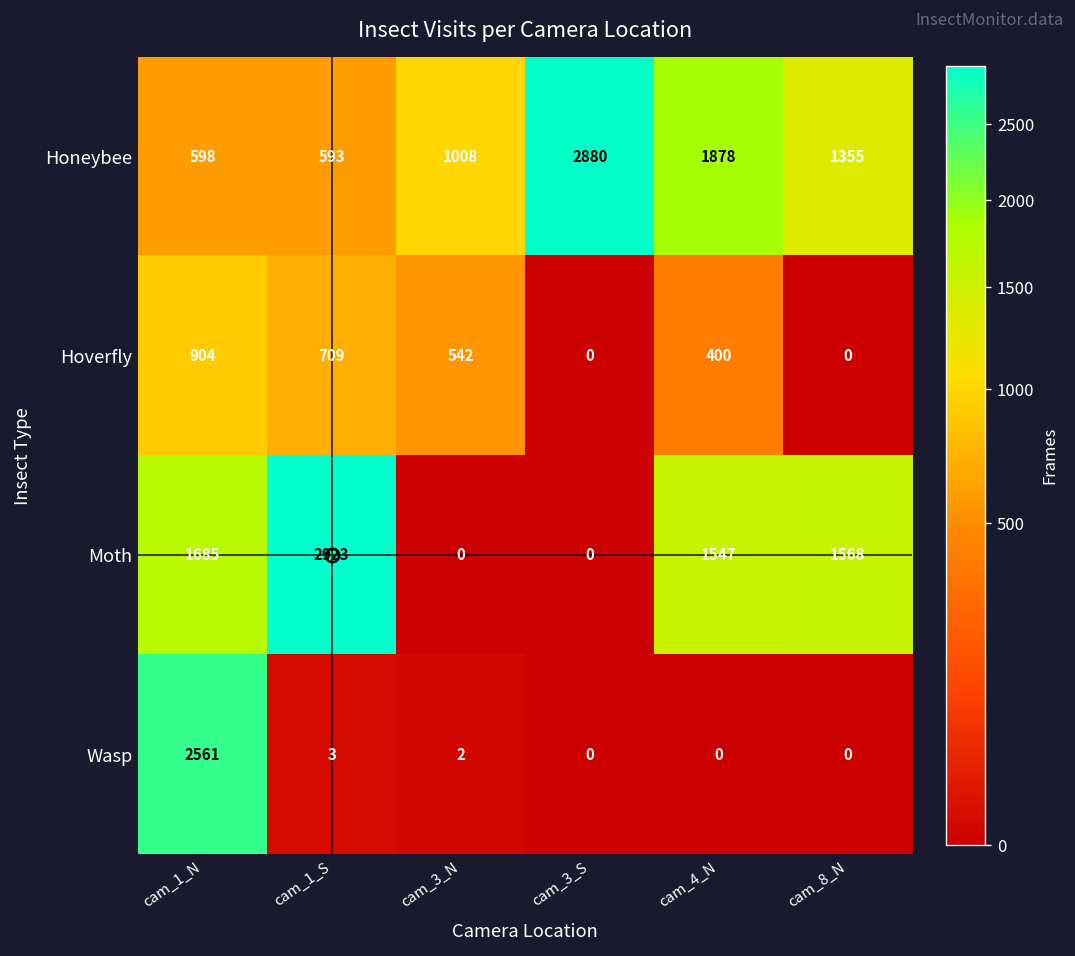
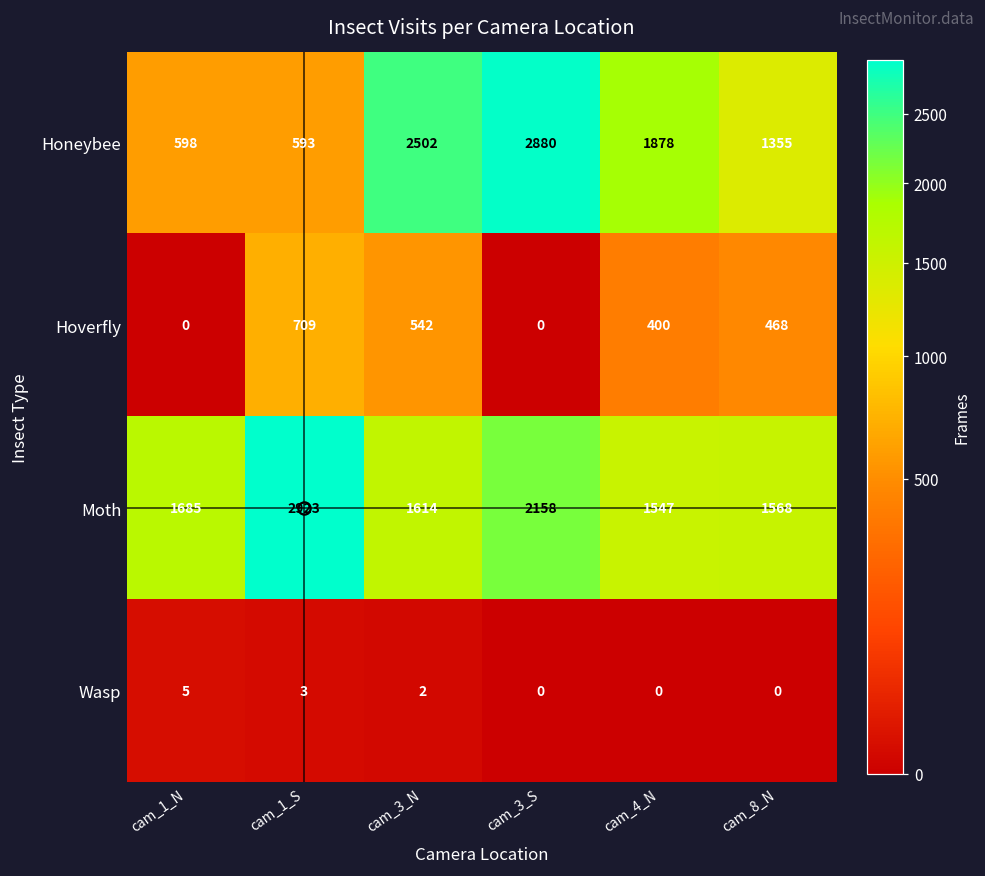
Honeybee, cam_3_N: 1008 -> 2502
Hoverfly, cam_1_N: 904 -> 0
Hoverfly, cam_8_N: 0 -> 468
Moth, cam_3_N: 0 -> 1614
Moth, cam_3_S: 0 -> 2158
Wasp, cam_1_N: 2561 -> 5
